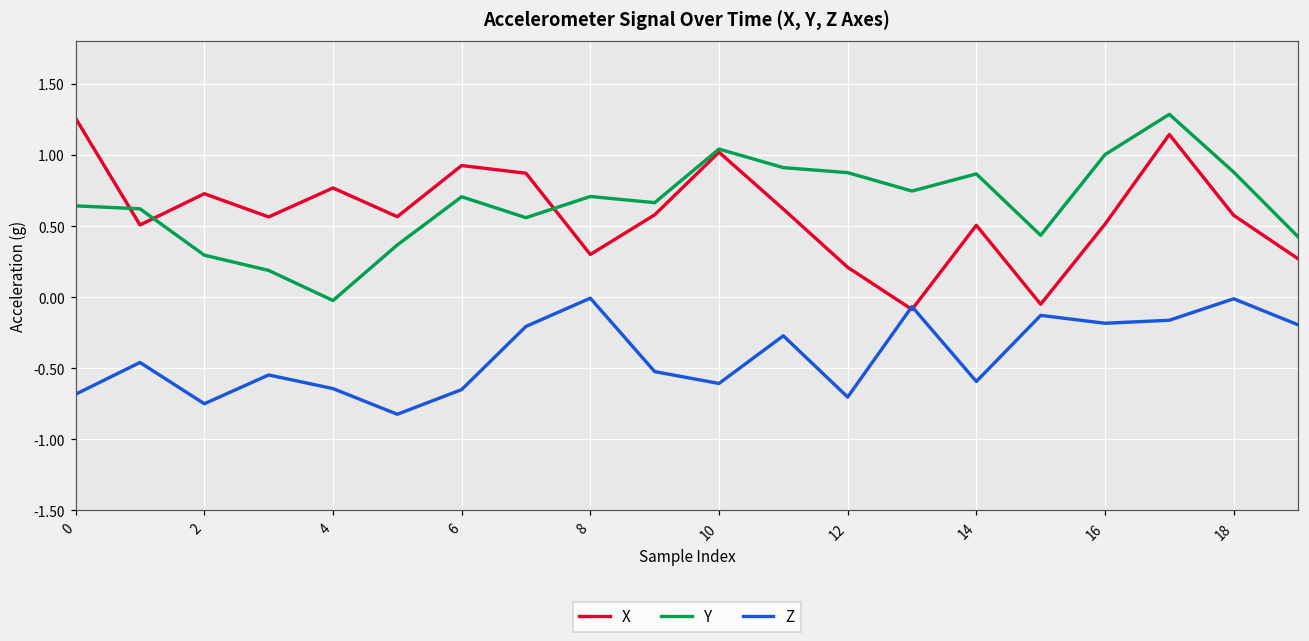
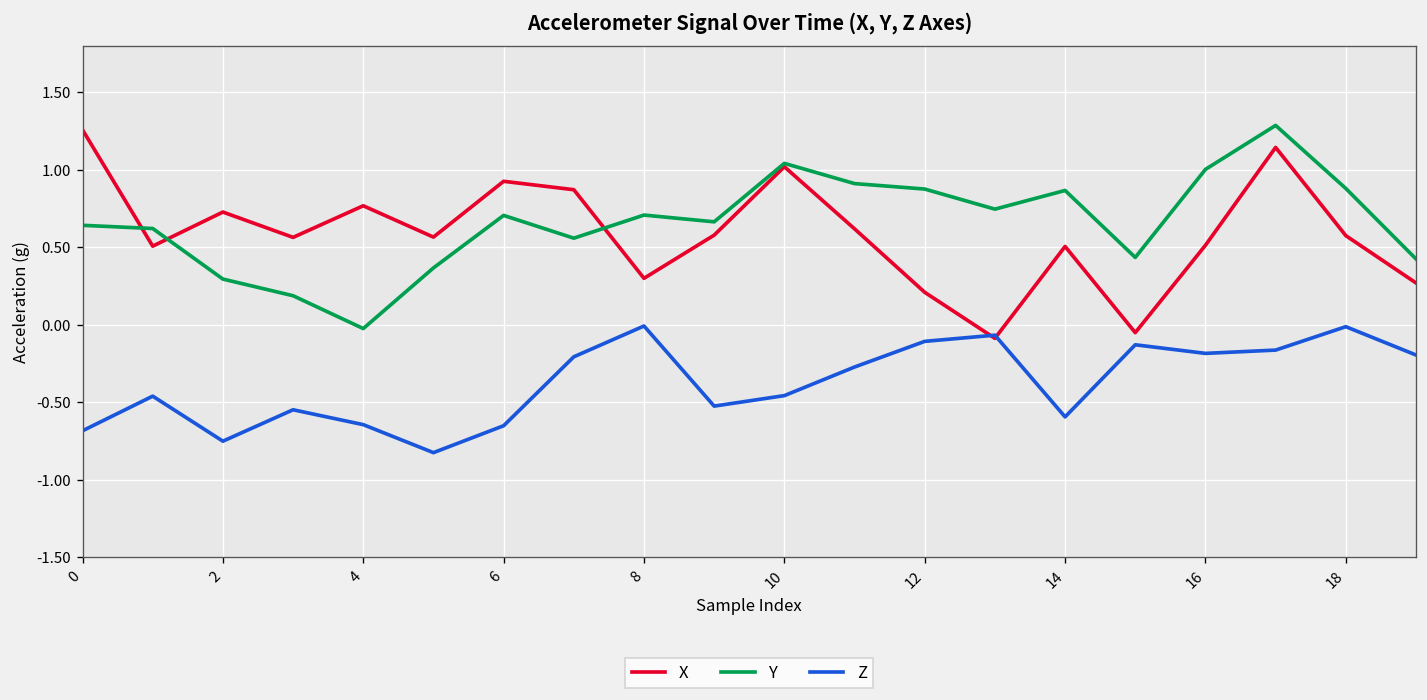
Z, 10: -0.61 -> -0.46
Z, 12: -0.70 -> -0.11
